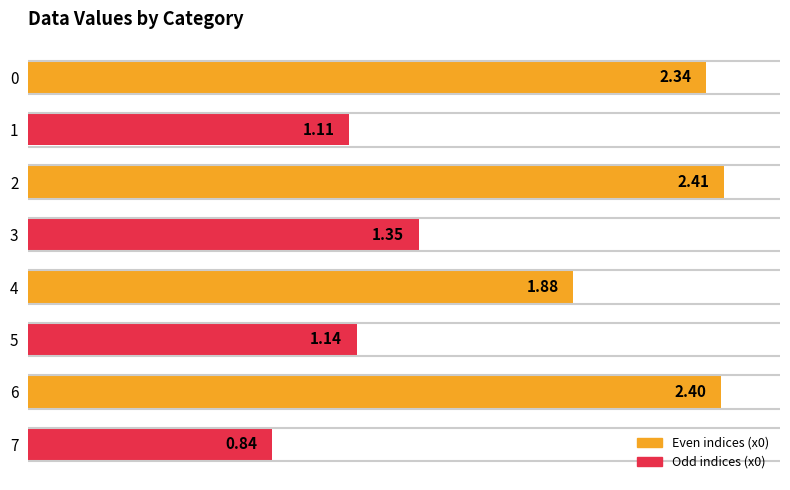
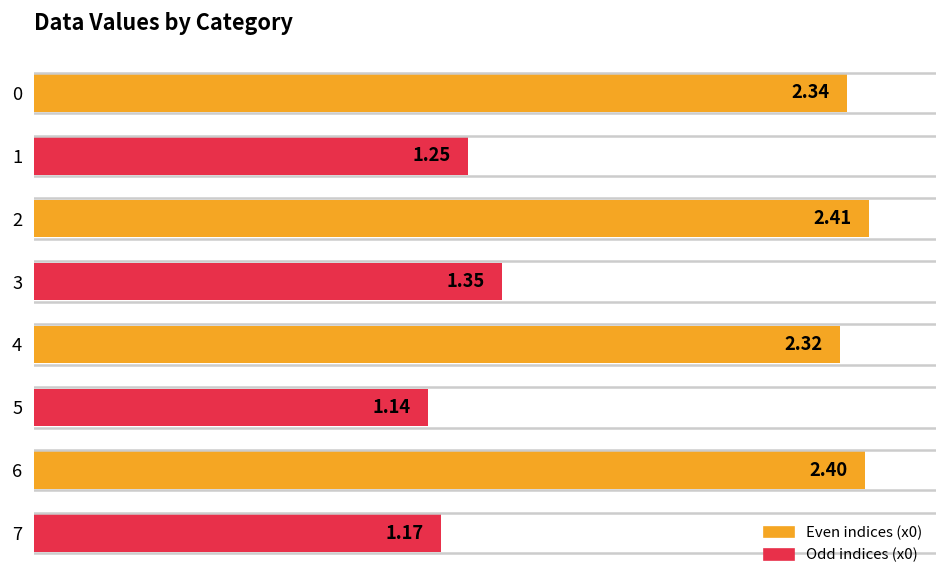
1: 1.11 -> 1.25
4: 1.88 -> 2.32
7: 0.84 -> 1.17
